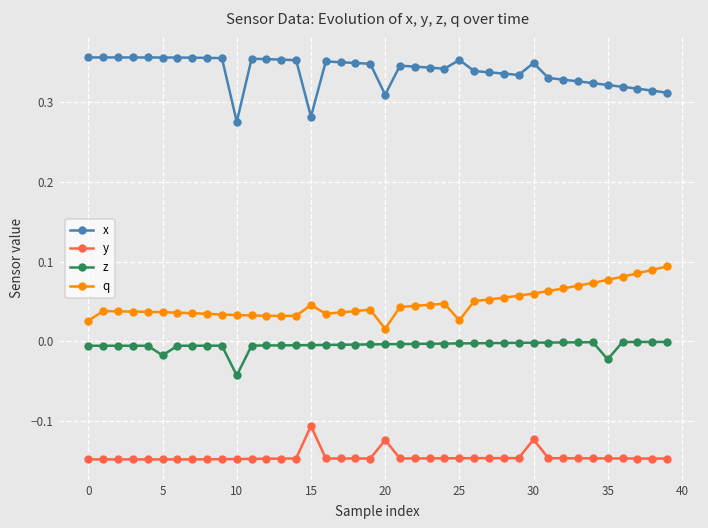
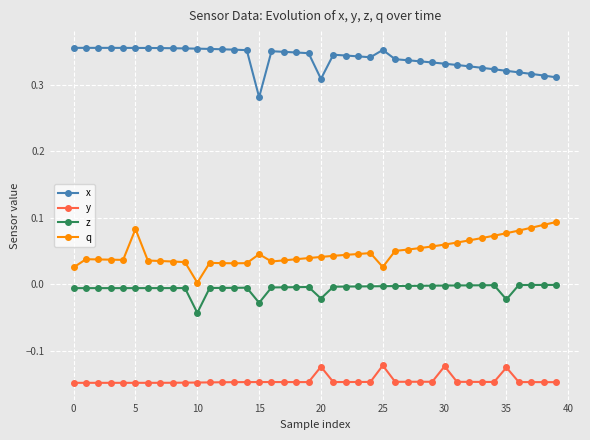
z, 5: -0.02 -> -0.01
q, 5: 0.04 -> 0.08
x, 10: 0.28 -> 0.35
q, 10: 0.03 -> 0.00
y, 15: -0.11 -> -0.15
z, 15: 0.00 -> -0.03
z, 20: 0.00 -> -0.02
q, 20: 0.02 -> 0.04
y, 25: -0.15 -> -0.12
x, 30: 0.35 -> 0.33
y, 35: -0.15 -> -0.12
